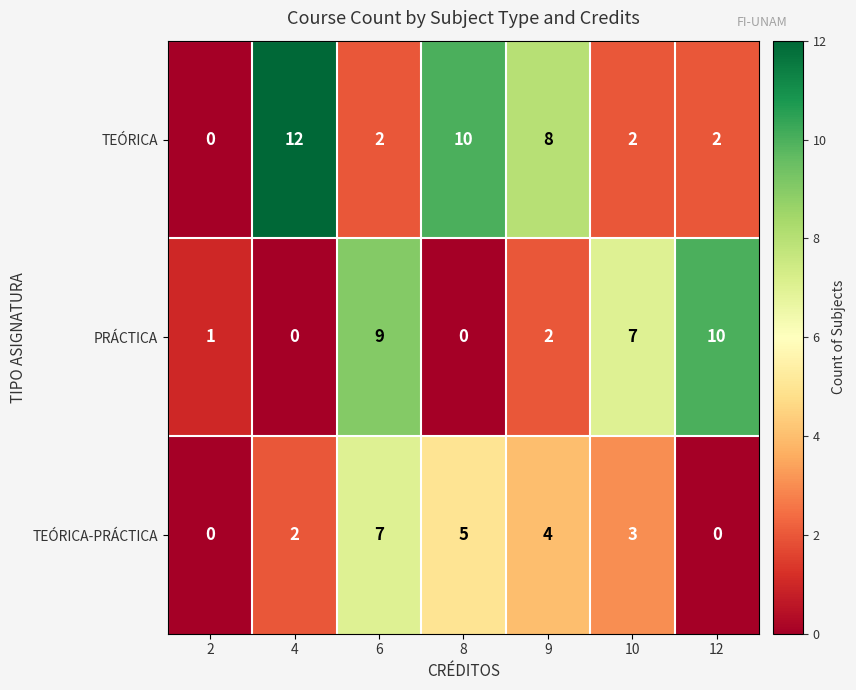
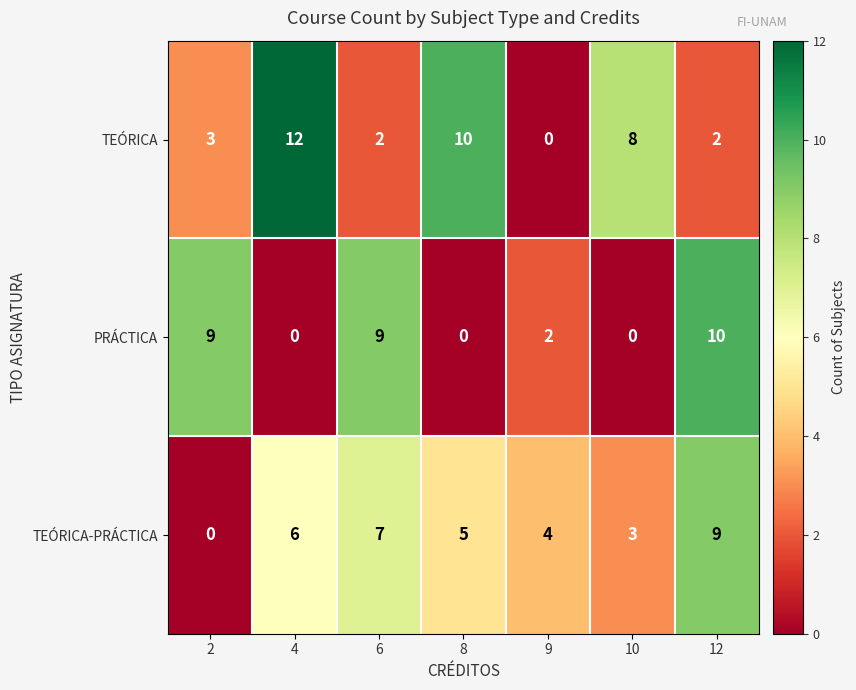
TEÓRICA, 2: 0 -> 3
TEÓRICA, 9: 8 -> 0
TEÓRICA, 10: 2 -> 8
PRÁCTICA, 2: 1 -> 9
PRÁCTICA, 10: 7 -> 0
TEÓRICA-PRÁCTICA, 4: 2 -> 6
TEÓRICA-PRÁCTICA, 12: 0 -> 9
